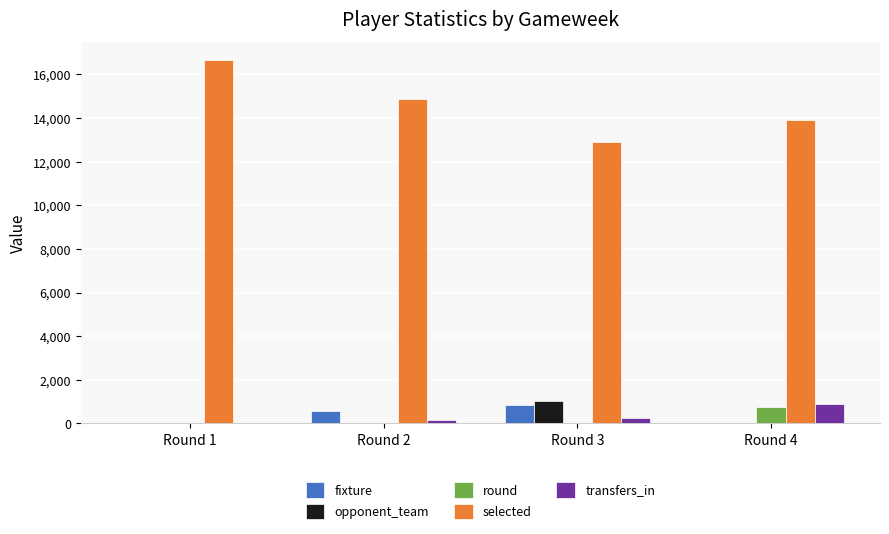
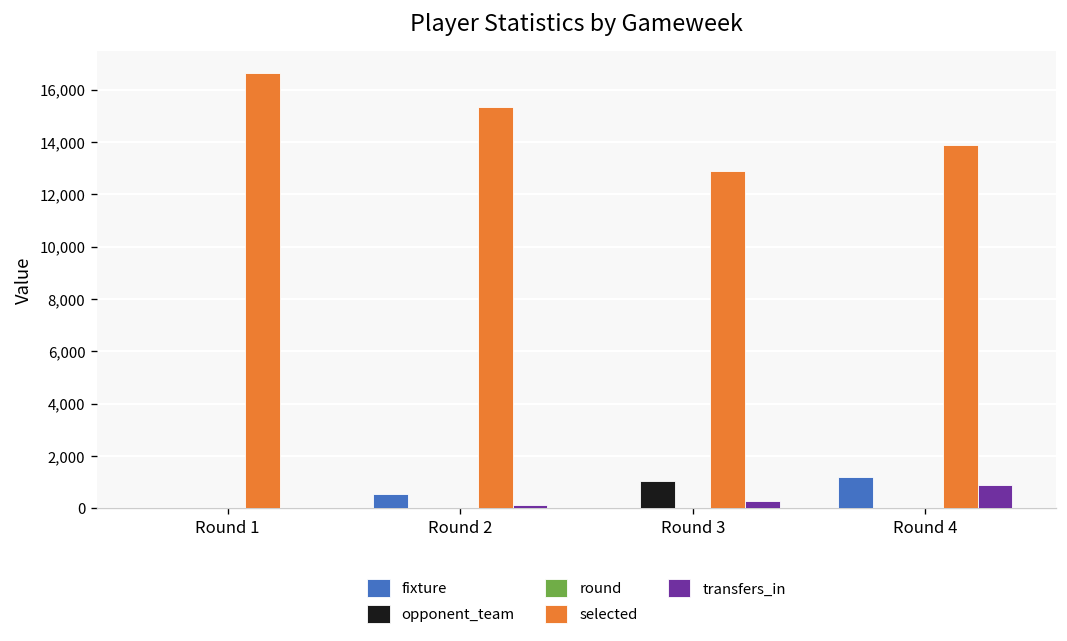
selected, Round 2: 14,900 -> 15,300
fixture, Round 3: 800 -> 0
fixture, Round 4: 0 -> 1,200
round, Round 4: 800 -> 0
